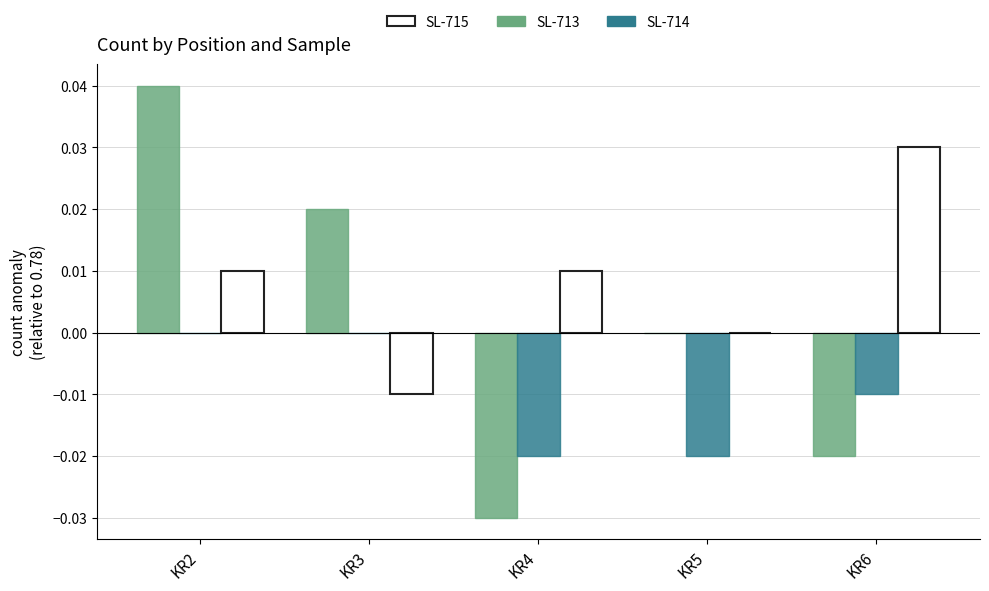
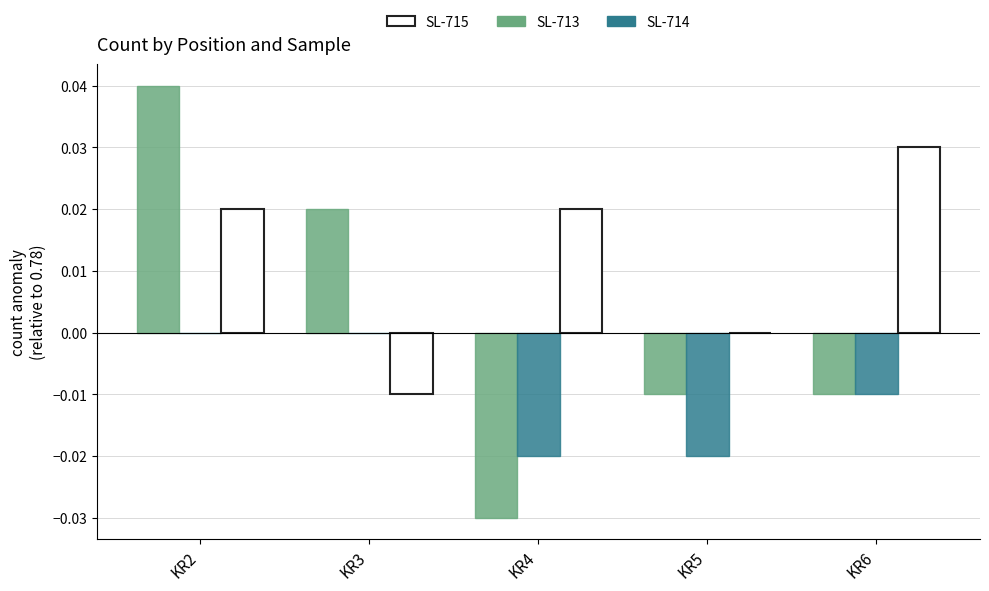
SL-715, KR2: 0.010 -> 0.020
SL-715, KR4: 0.010 -> 0.020
SL-713, KR5: 0.000 -> -0.010
SL-713, KR6: -0.020 -> -0.010
